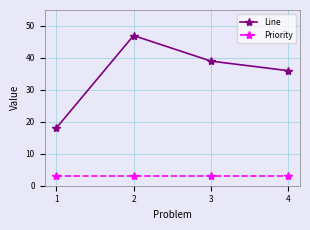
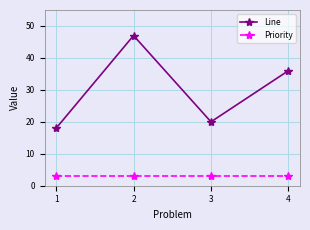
Line, 3: 39 -> 20
